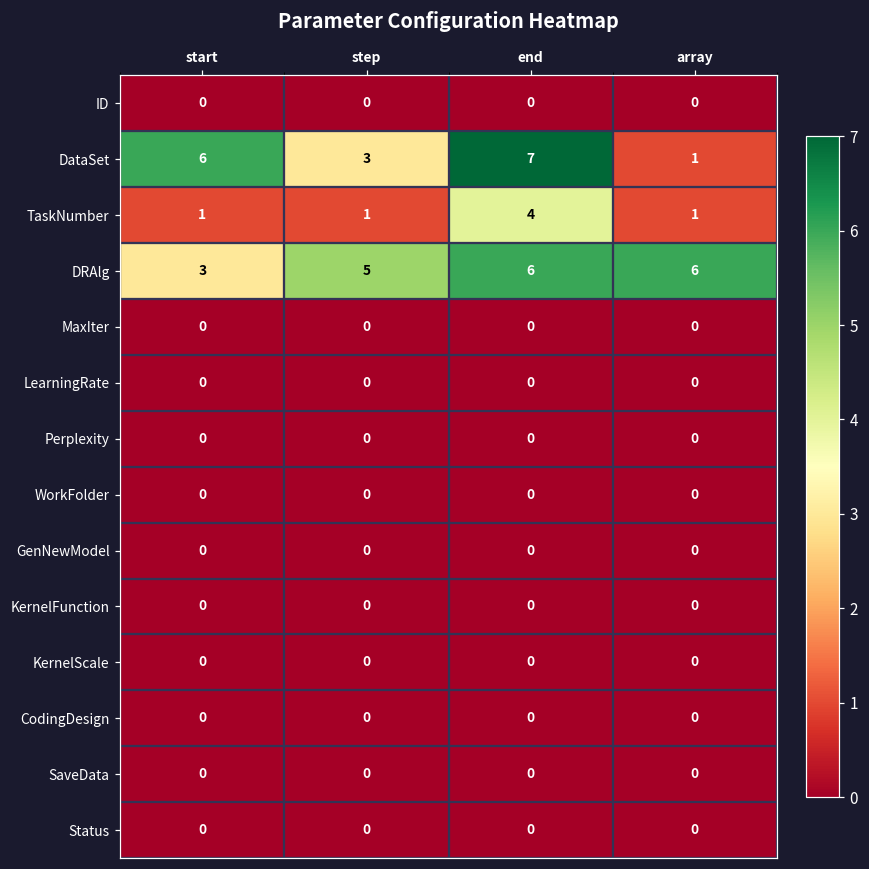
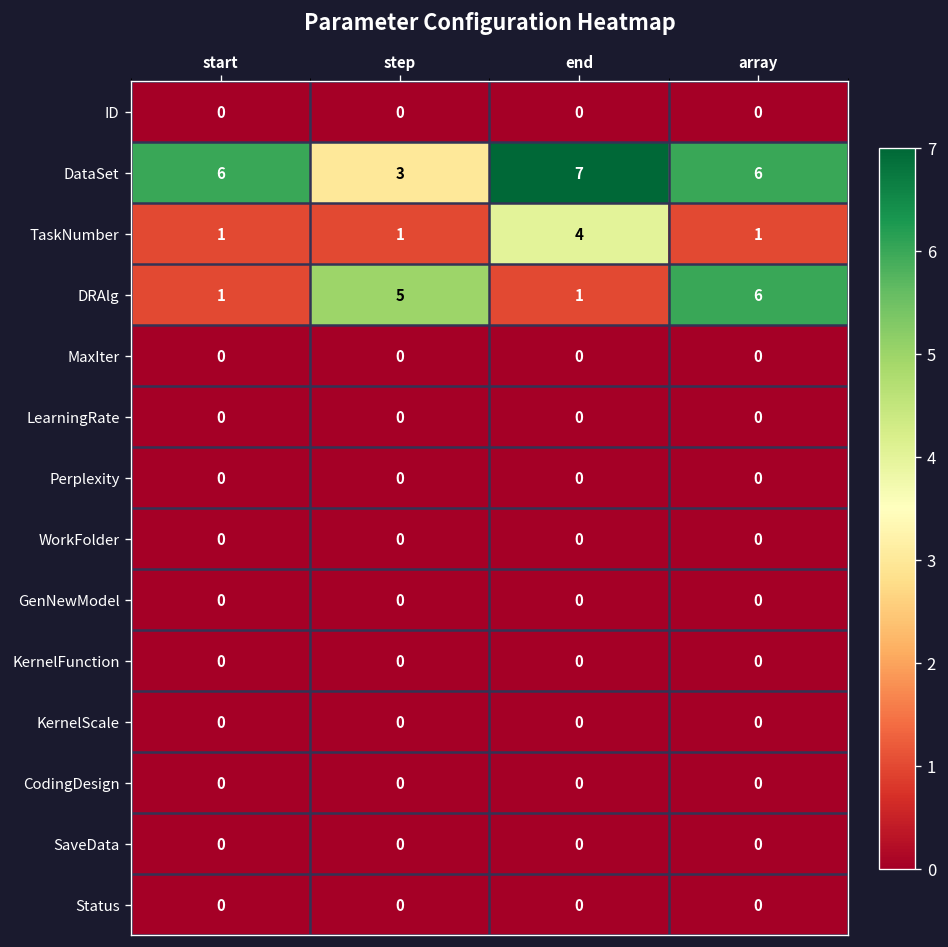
DataSet, array: 1 -> 6
DRAlg, start: 3 -> 1
DRAlg, end: 6 -> 1
